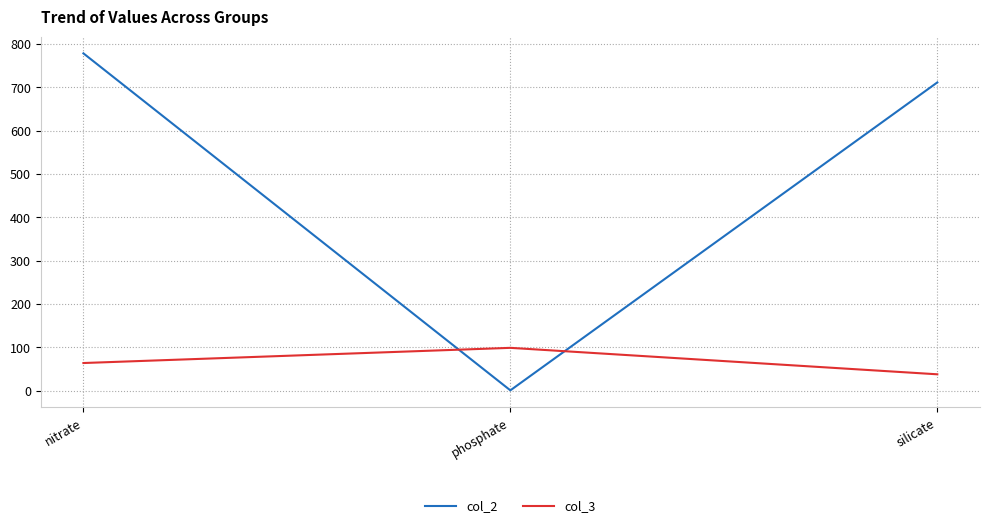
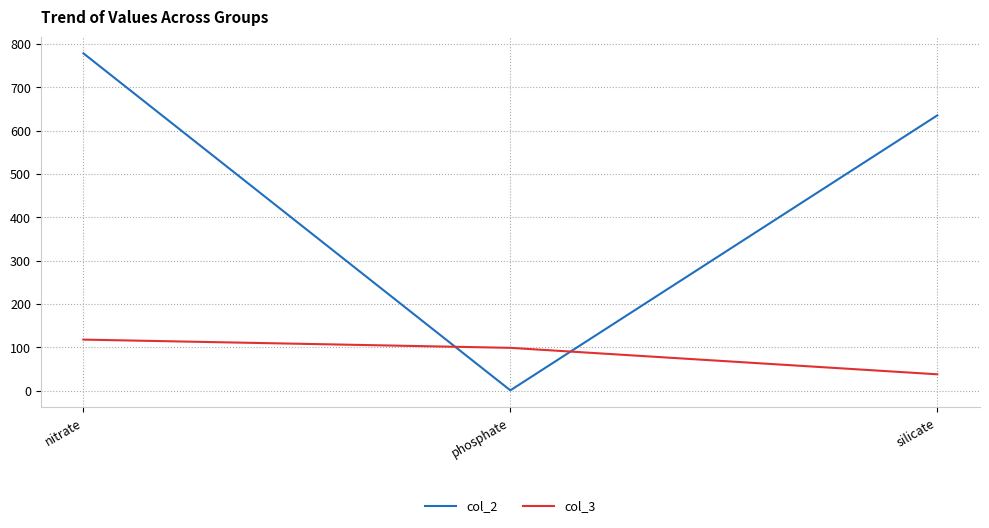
col_3, nitrate: 60 -> 120
col_2, silicate: 710 -> 640
